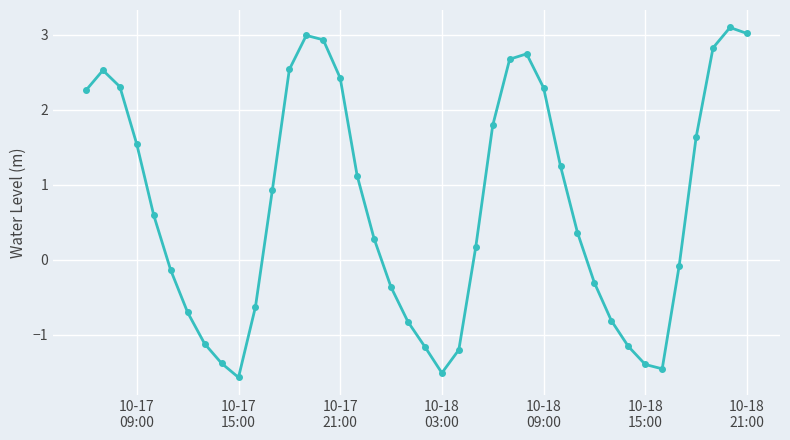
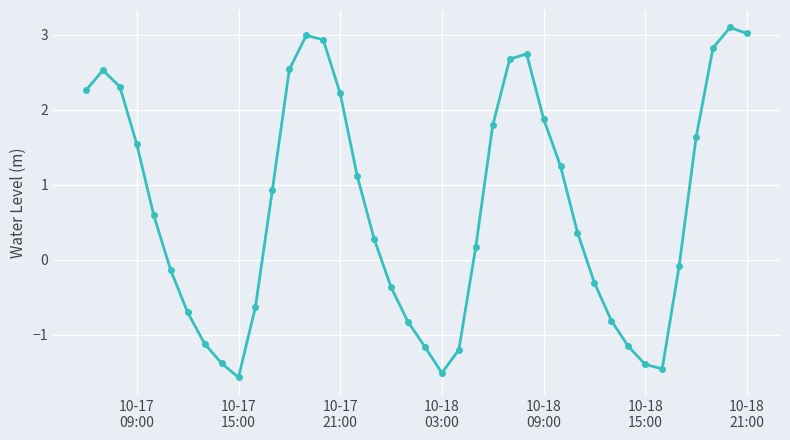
10-17 21:00: 2.4 -> 2.2
10-18 09:00: 2.3 -> 1.9
